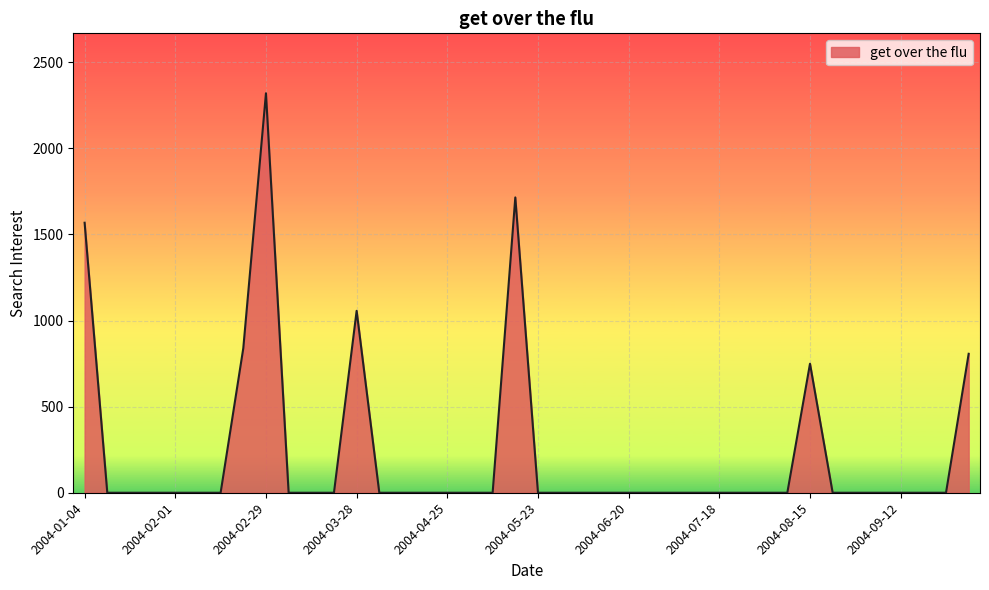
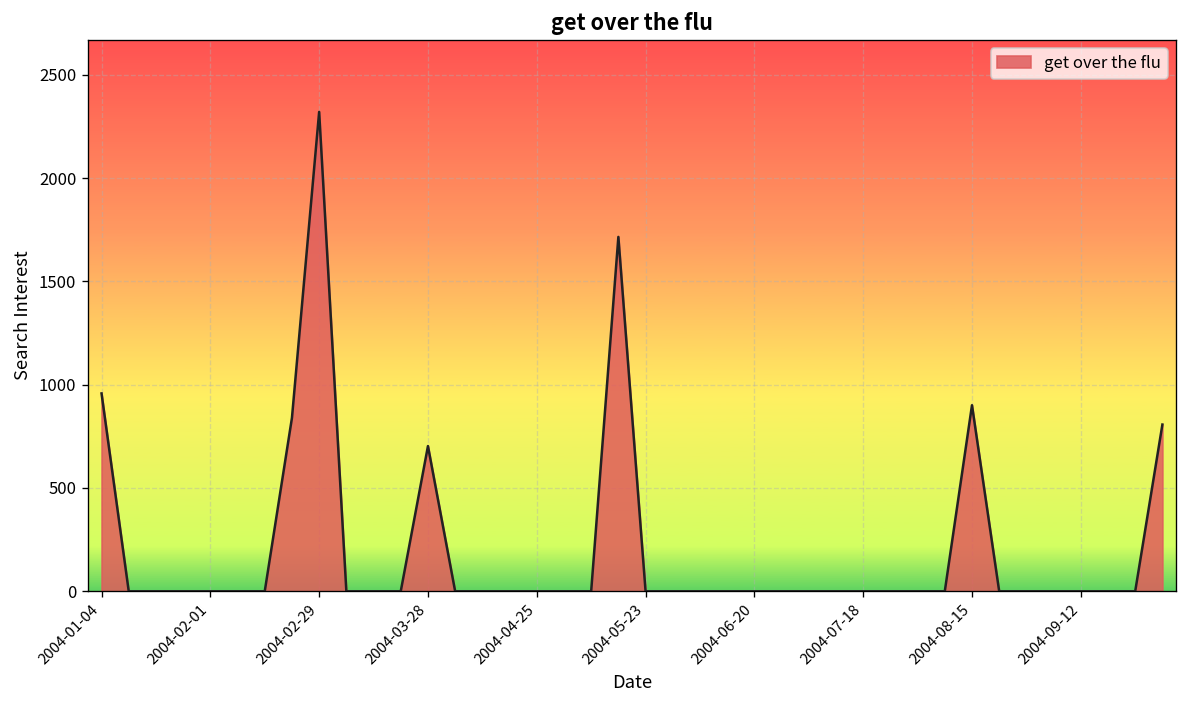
2004-01-04: 1570 -> 960
2004-03-28: 1060 -> 700
2004-08-15: 750 -> 900
